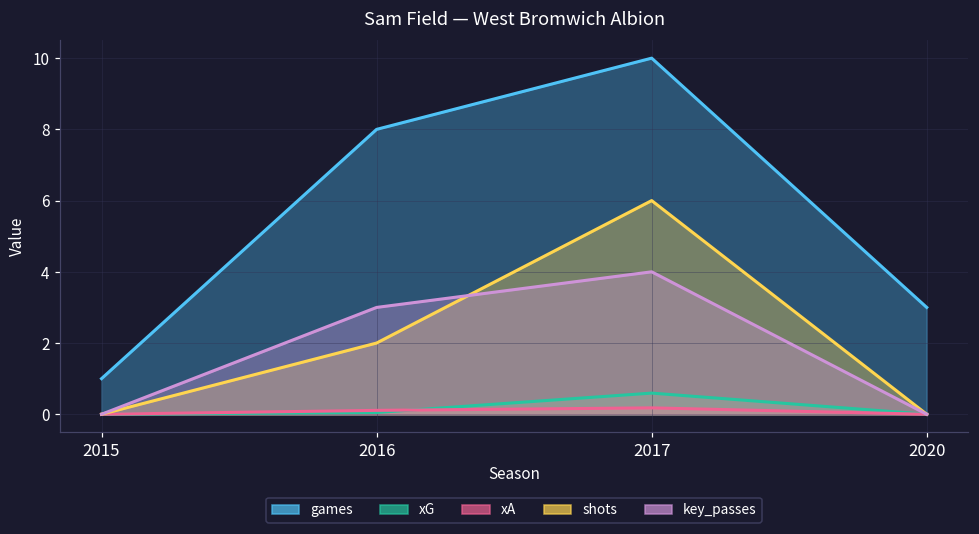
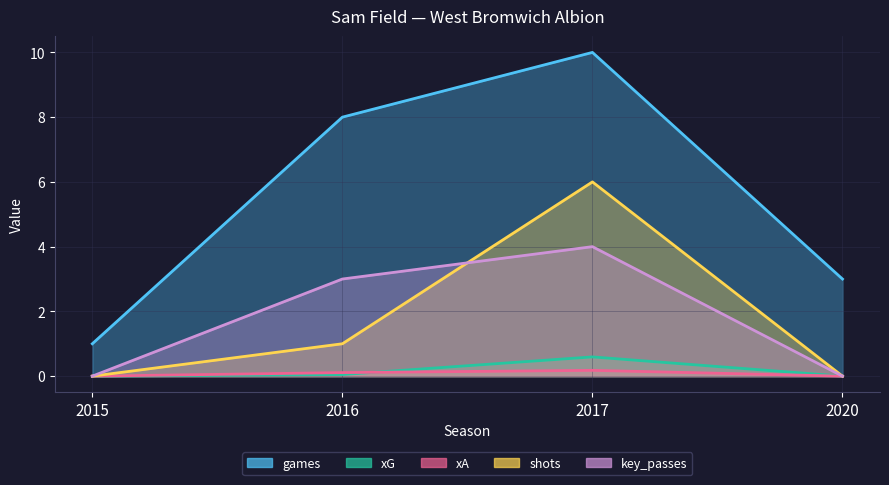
shots, 2016: 2 -> 1
